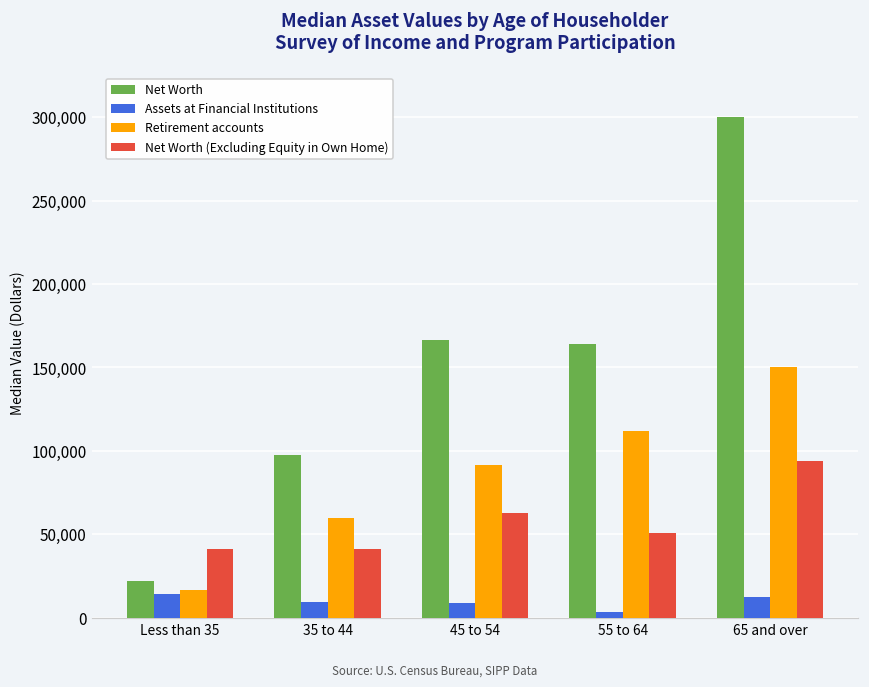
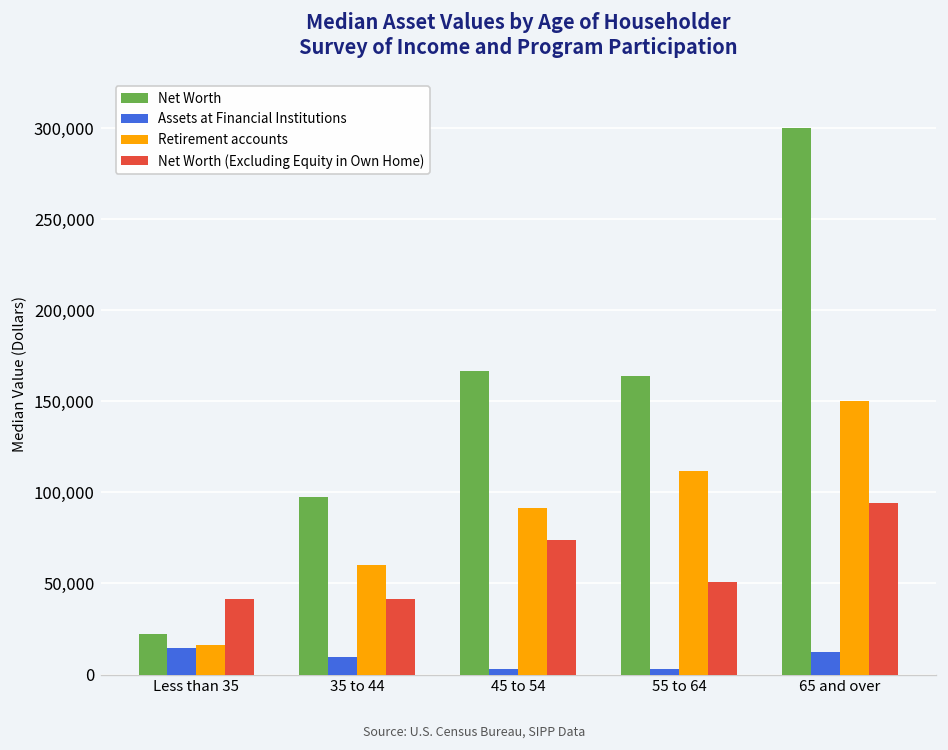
Assets at Financial Institutions, 45 to 54: 9,000 -> 3,000
Net Worth (Excluding Equity in Own Home), 45 to 54: 63,000 -> 74,000
